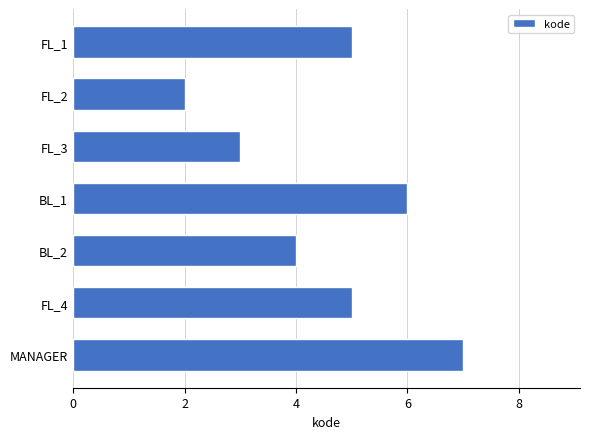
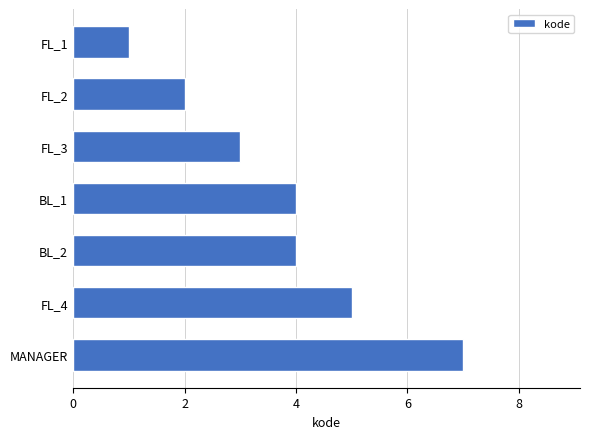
FL_1: 5 -> 1
BL_1: 6 -> 4
